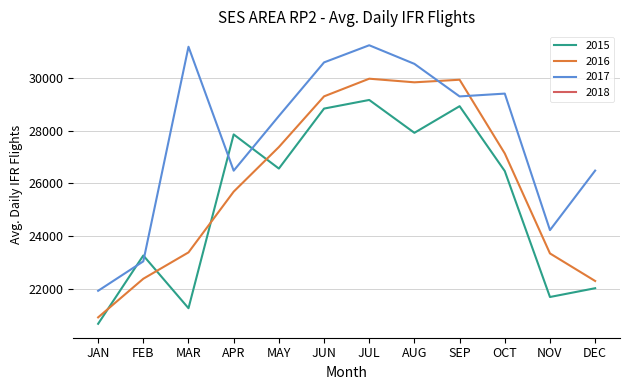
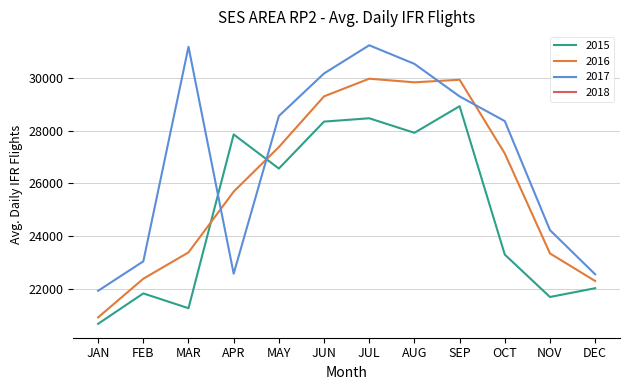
2015, FEB: 23300 -> 21800
2017, APR: 26500 -> 22600
2015, JUN: 28800 -> 28300
2017, JUN: 30600 -> 30200
2015, JUL: 29200 -> 28500
2015, OCT: 26500 -> 23300
2017, OCT: 29400 -> 28400
2017, DEC: 26500 -> 22600
